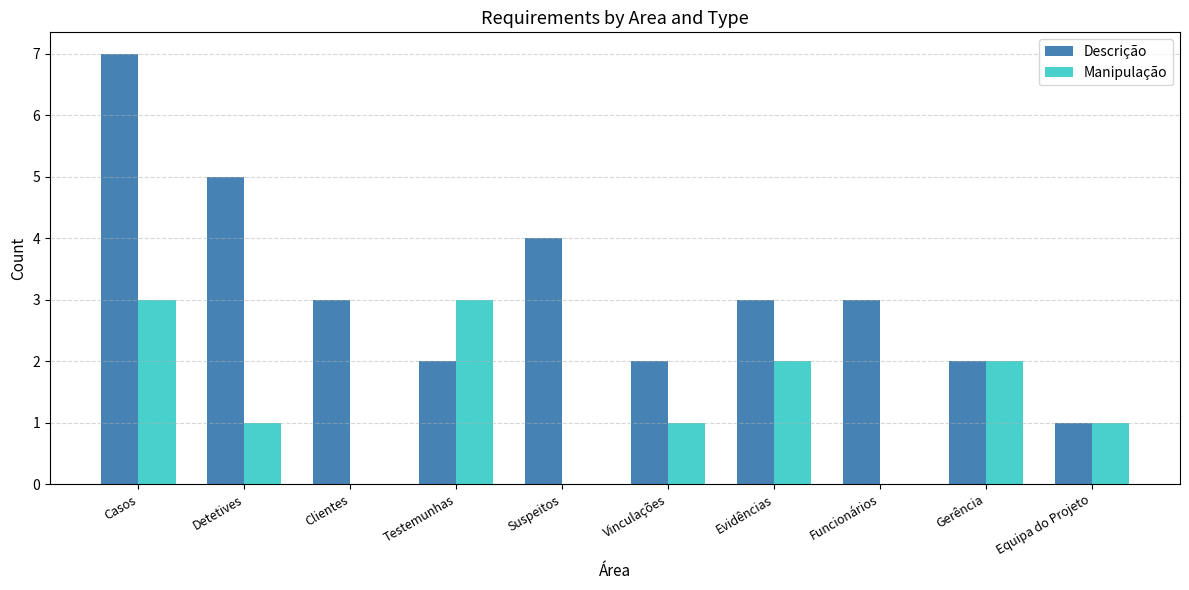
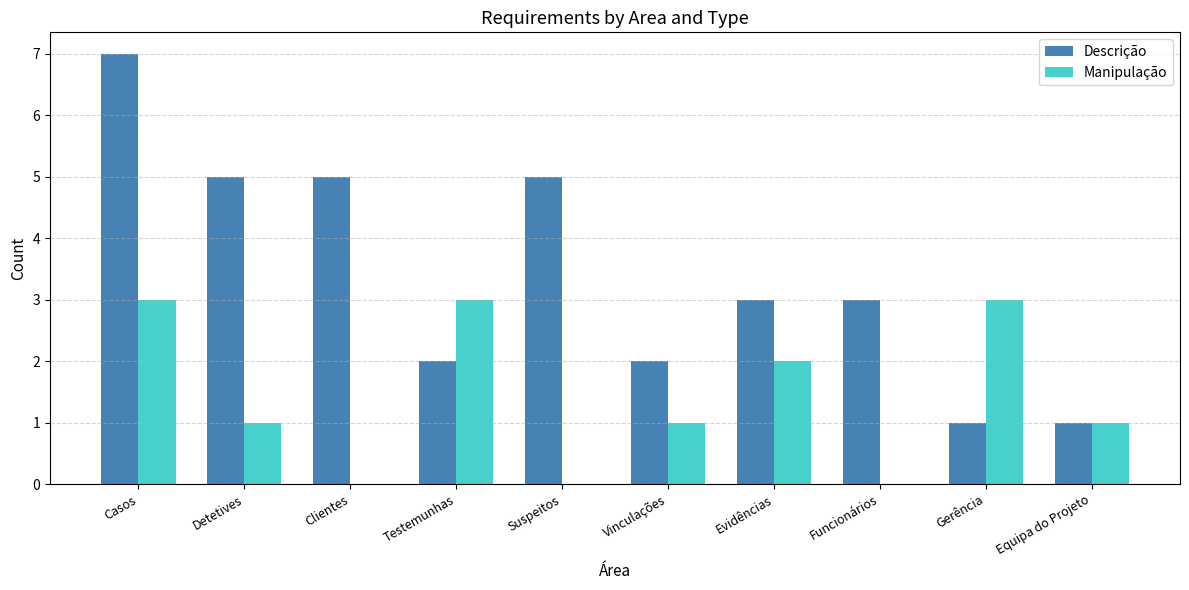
Descrição, Clientes: 3 -> 5
Descrição, Suspeitos: 4 -> 5
Descrição, Gerência: 2 -> 1
Manipulação, Gerência: 2 -> 3
